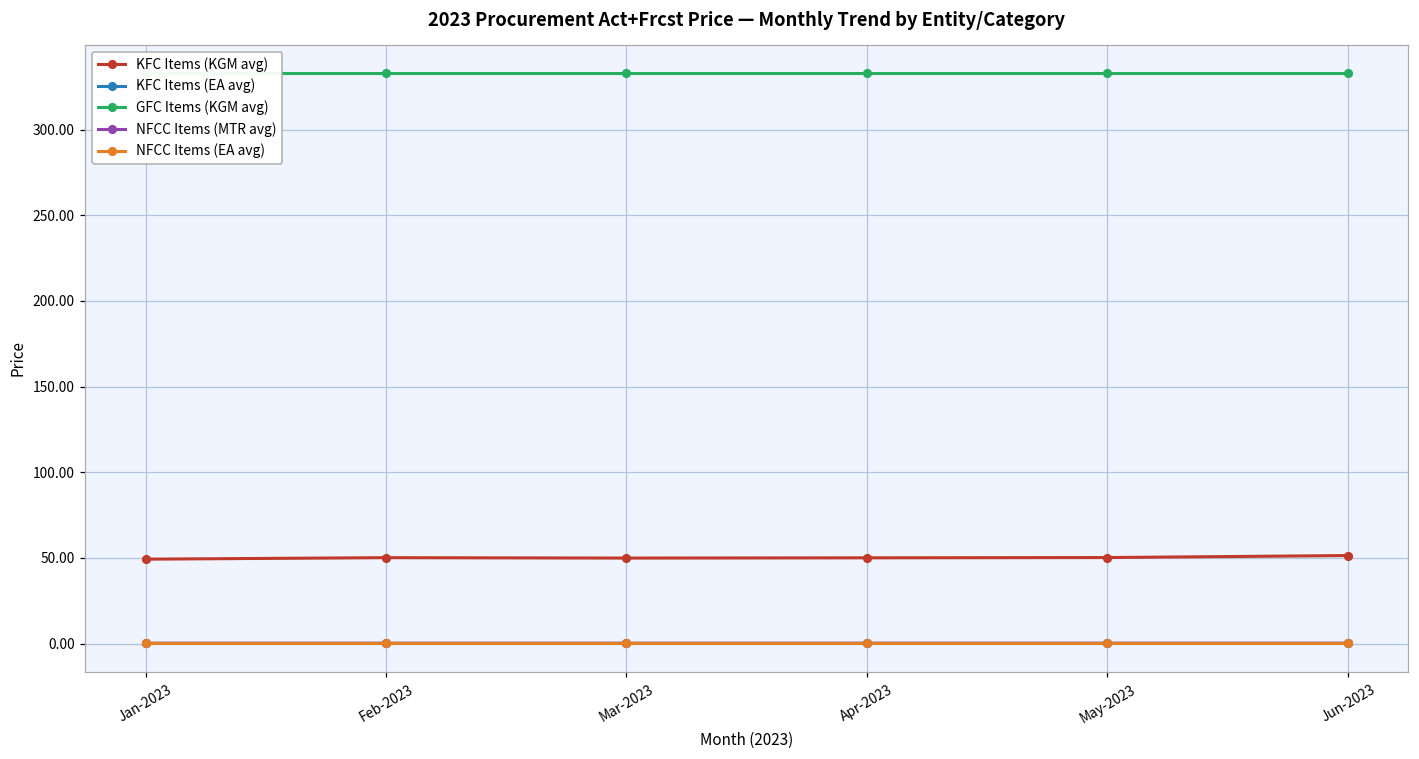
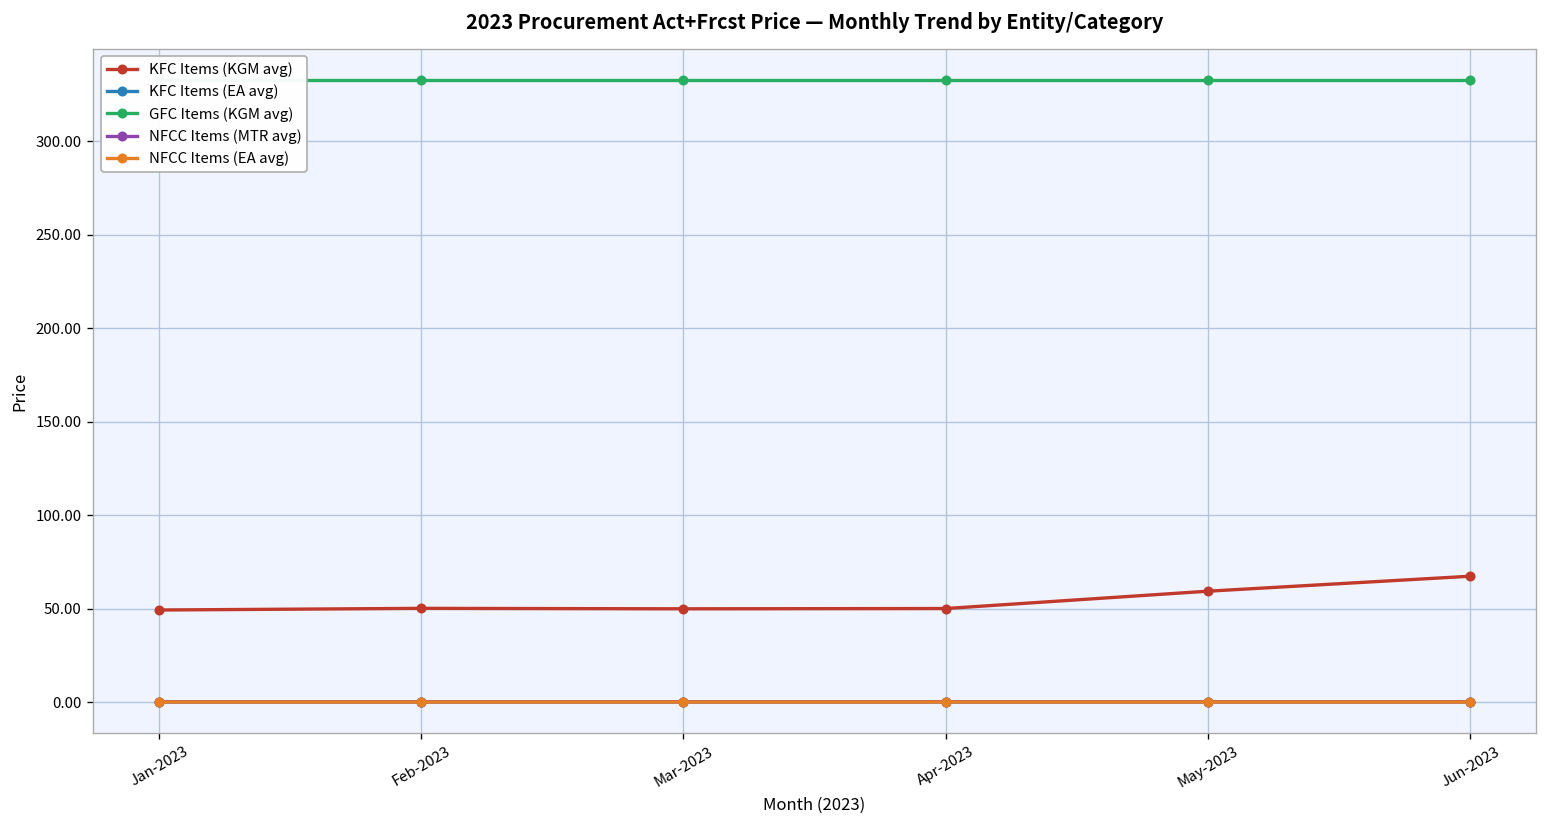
KFC Items (KGM avg), May-2023: 50 -> 59
KFC Items (KGM avg), Jun-2023: 51 -> 67
